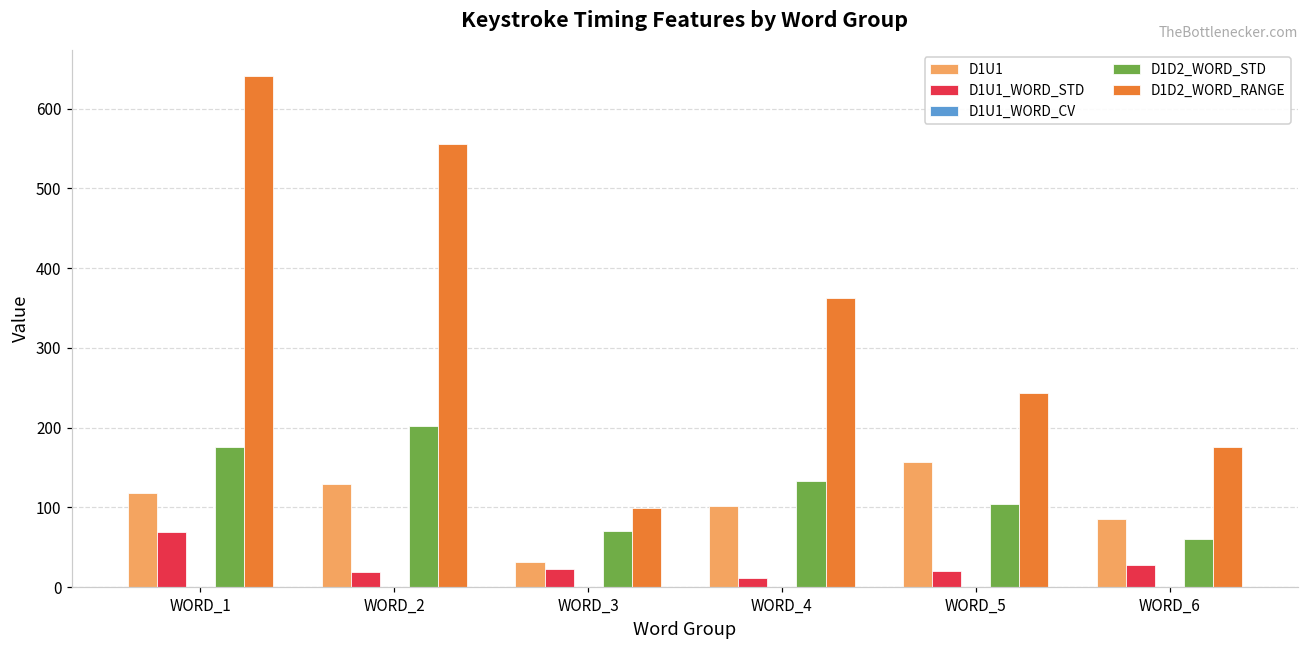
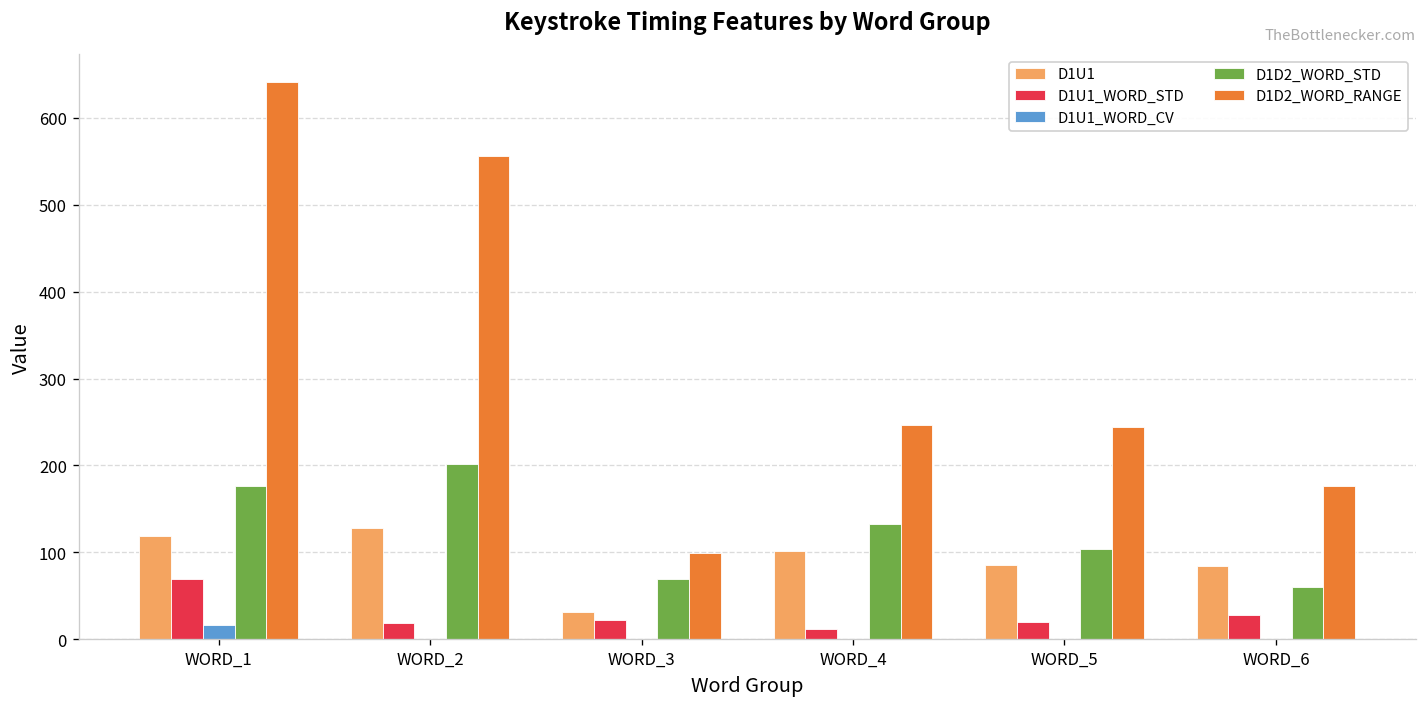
D1U1_WORD_CV, WORD_1: 0 -> 20
D1D2_WORD_RANGE, WORD_4: 360 -> 250
D1U1, WORD_5: 160 -> 90
